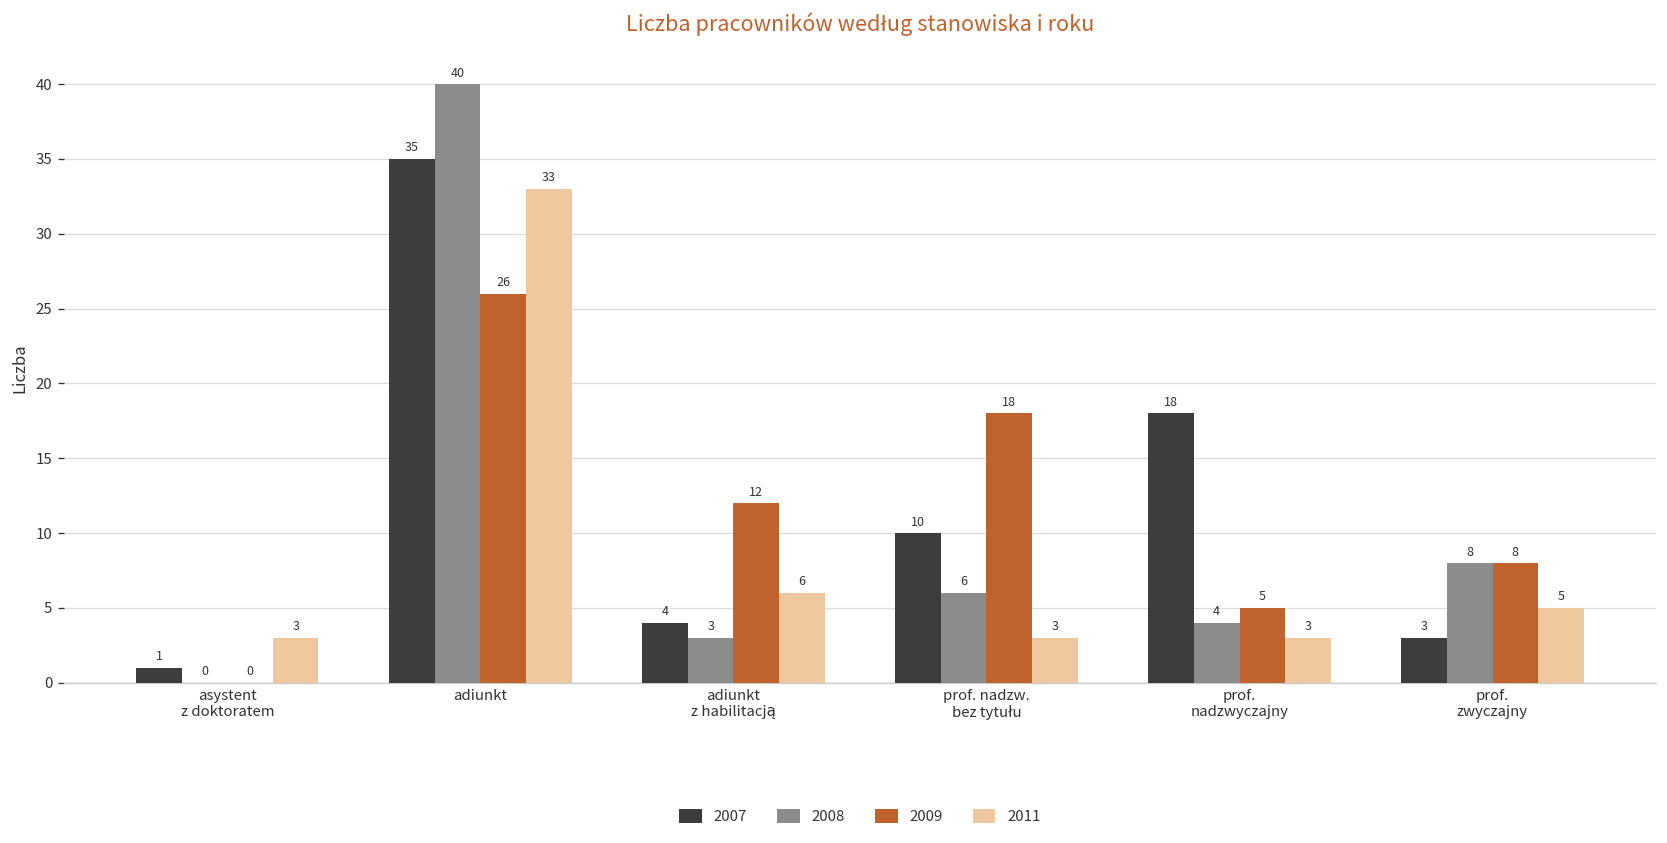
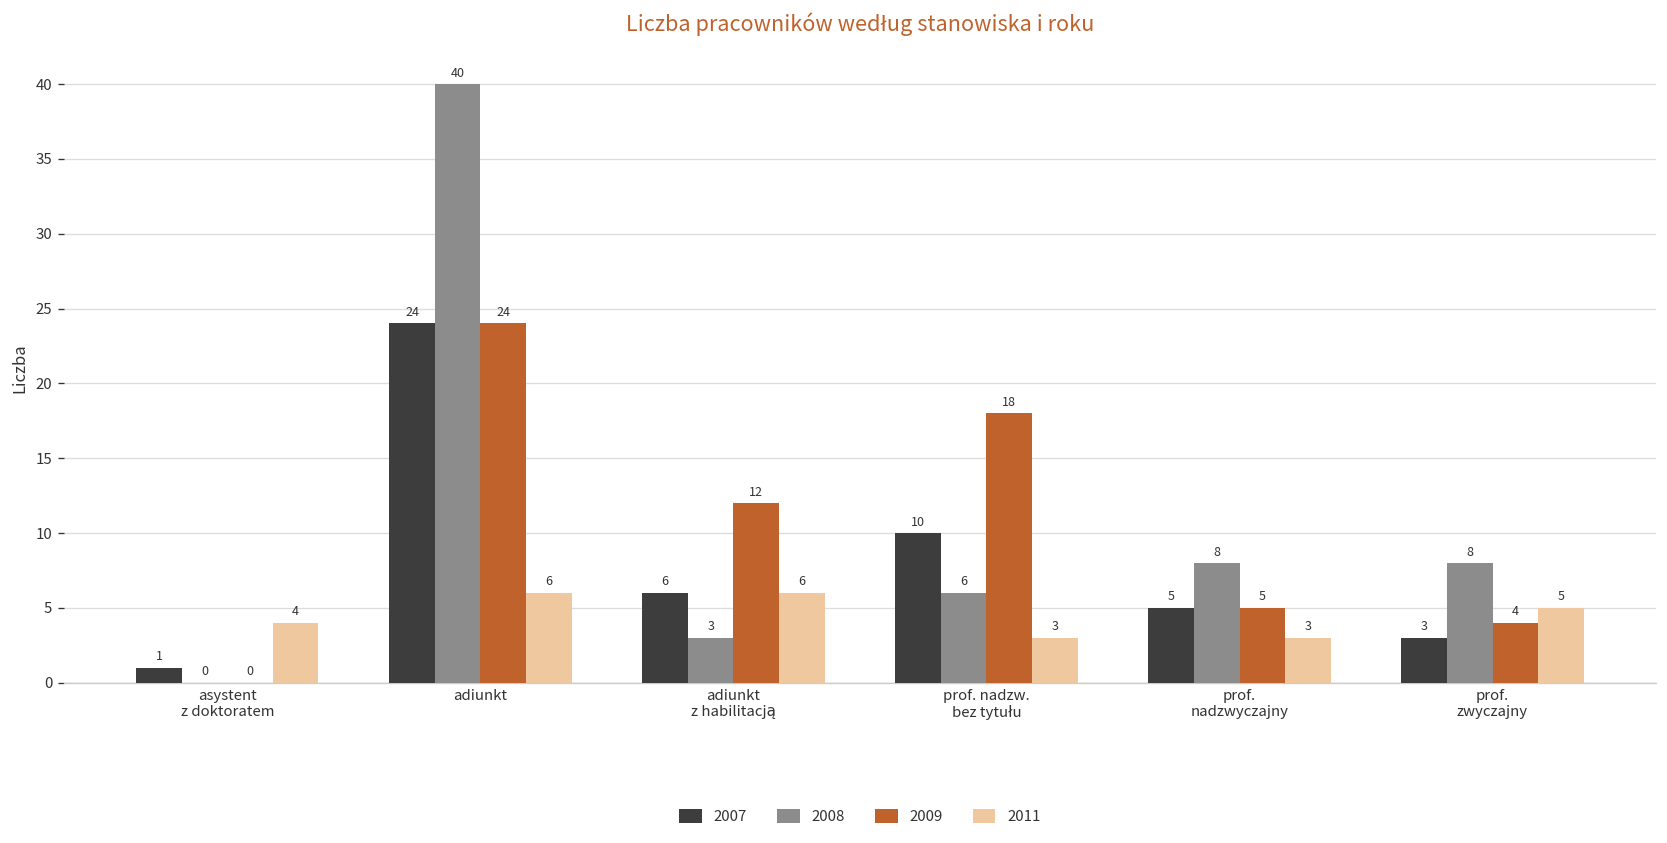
2011, asystent z doktoratem: 3 -> 4
2007, adiunkt: 35 -> 24
2009, adiunkt: 26 -> 24
2011, adiunkt: 33 -> 6
2007, adiunkt z habilitacją: 4 -> 6
2007, prof. nadzwyczajny: 18 -> 5
2008, prof. nadzwyczajny: 4 -> 8
2009, prof. zwyczajny: 8 -> 4
